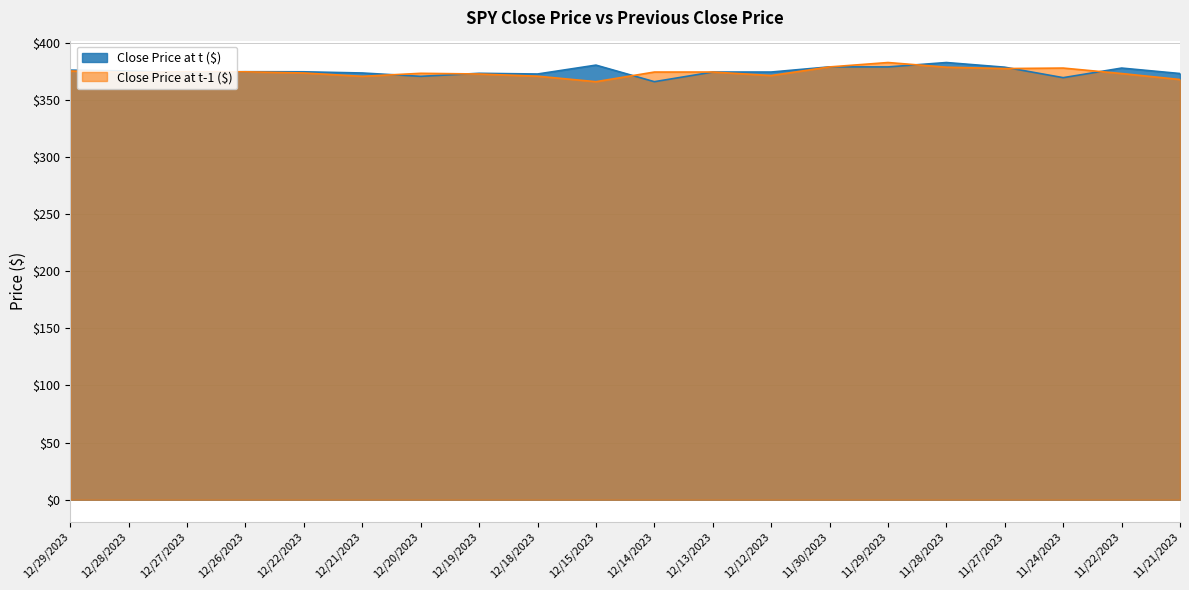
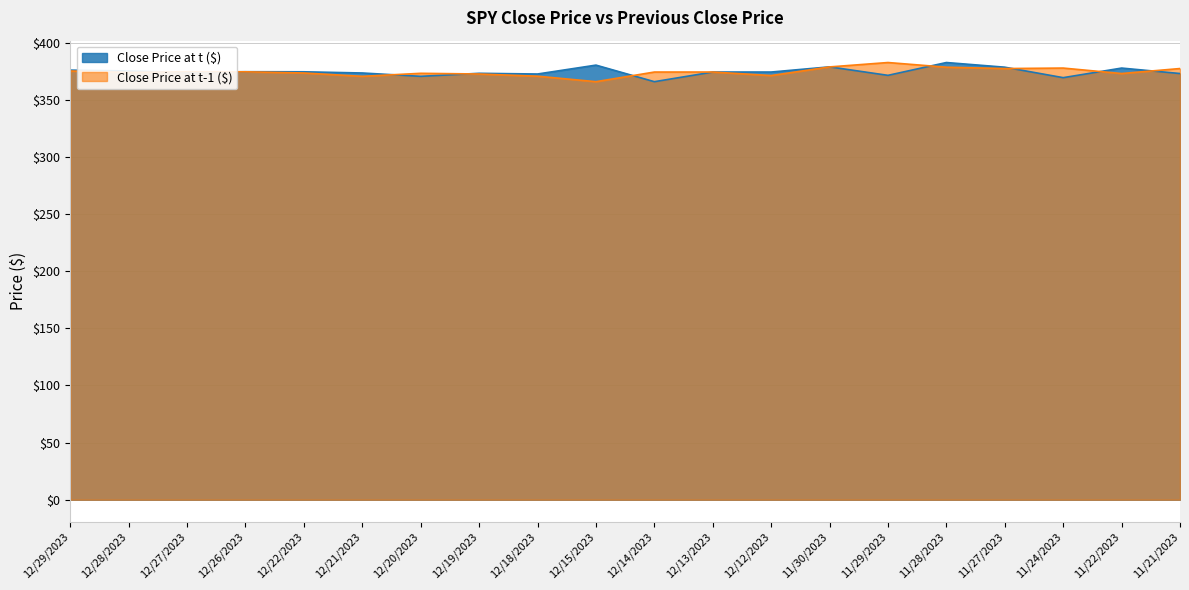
Close Price at t ($), 11/29/2023: $379 -> $371
Close Price at t-1 ($), 11/21/2023: $368 -> $377
